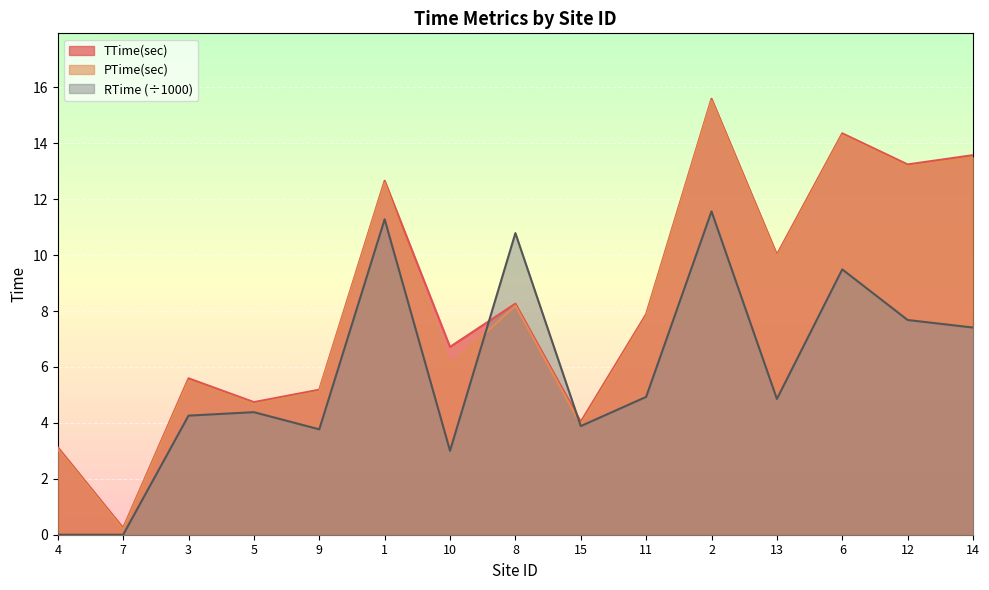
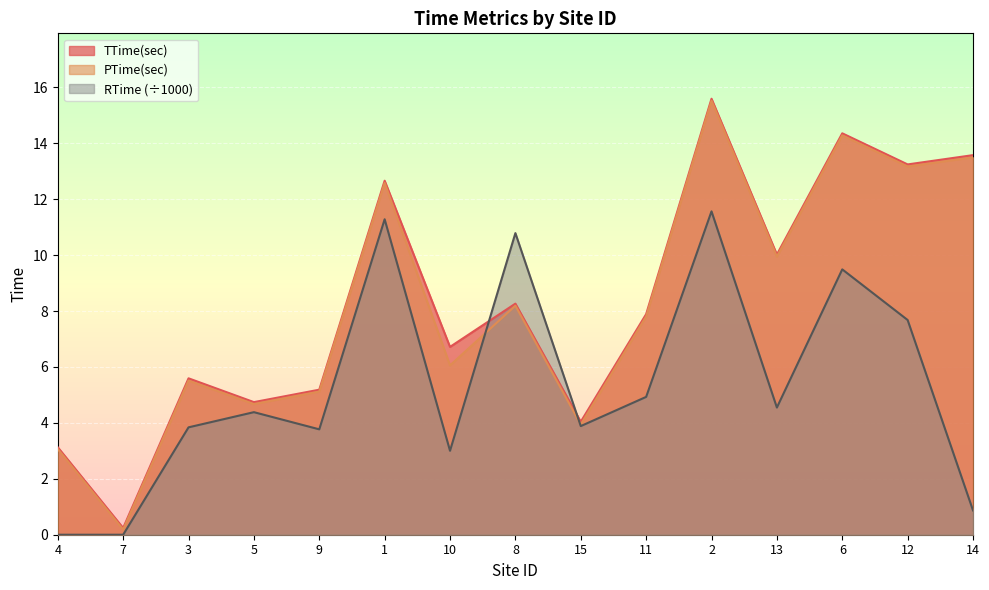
RTime (÷1000), 3: 4.3 -> 3.8
RTime (÷1000), 13: 4.9 -> 4.5
RTime (÷1000), 14: 7.4 -> 0.9
